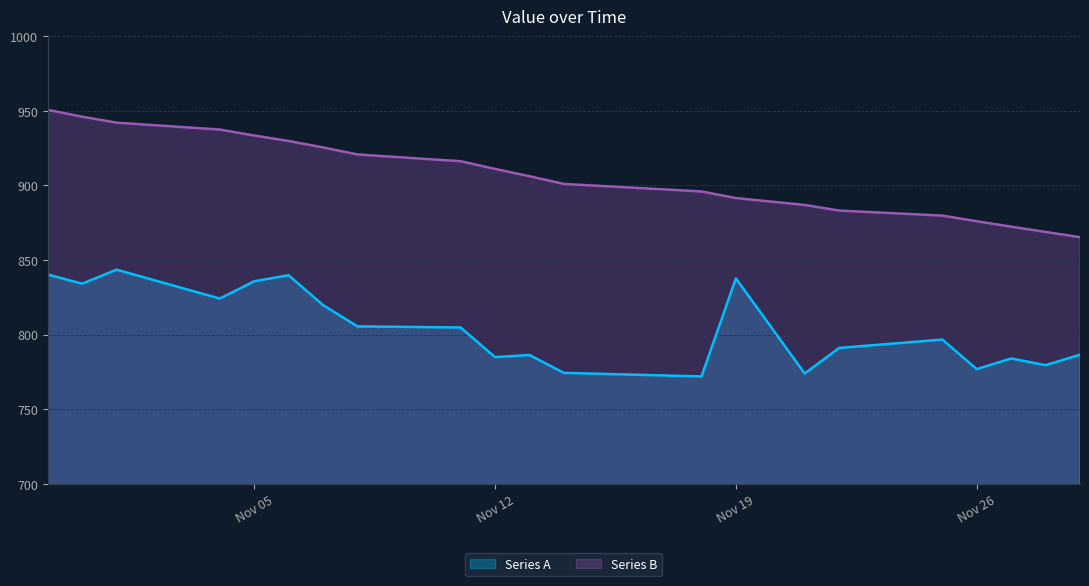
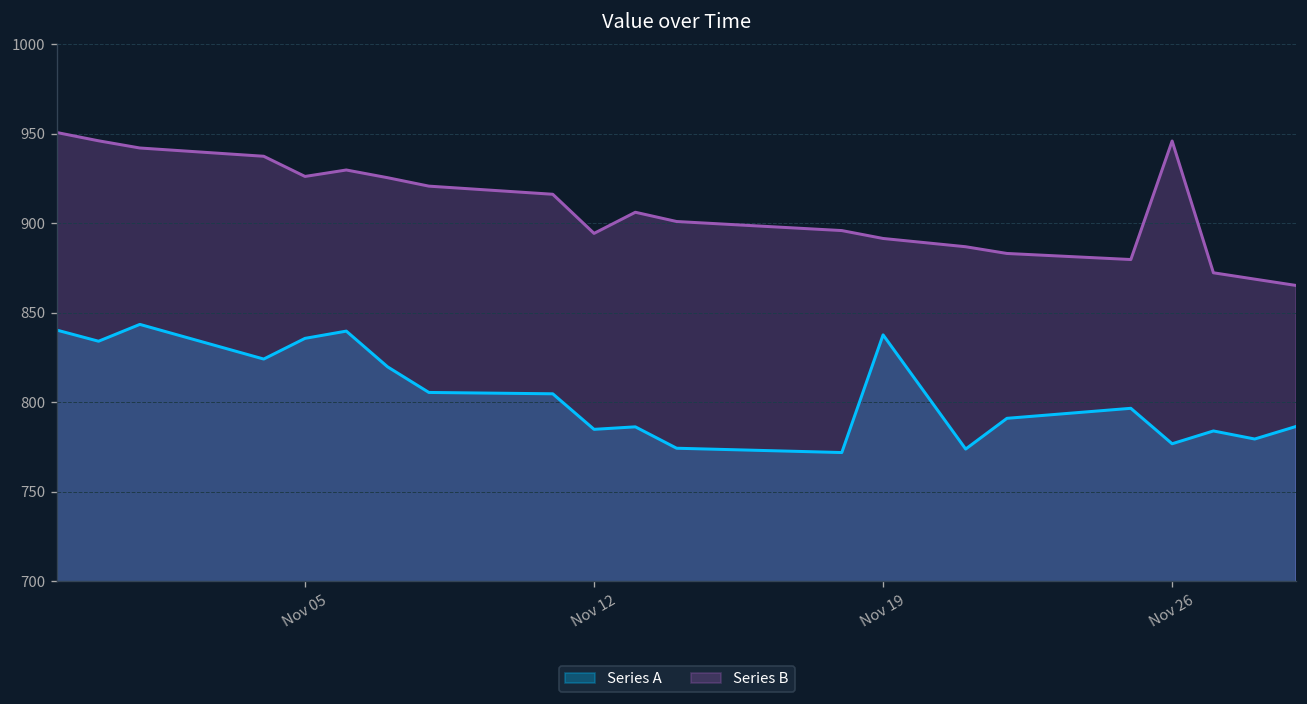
Series B, Nov 05: 933 -> 926
Series B, Nov 12: 911 -> 894
Series B, Nov 26: 876 -> 946
